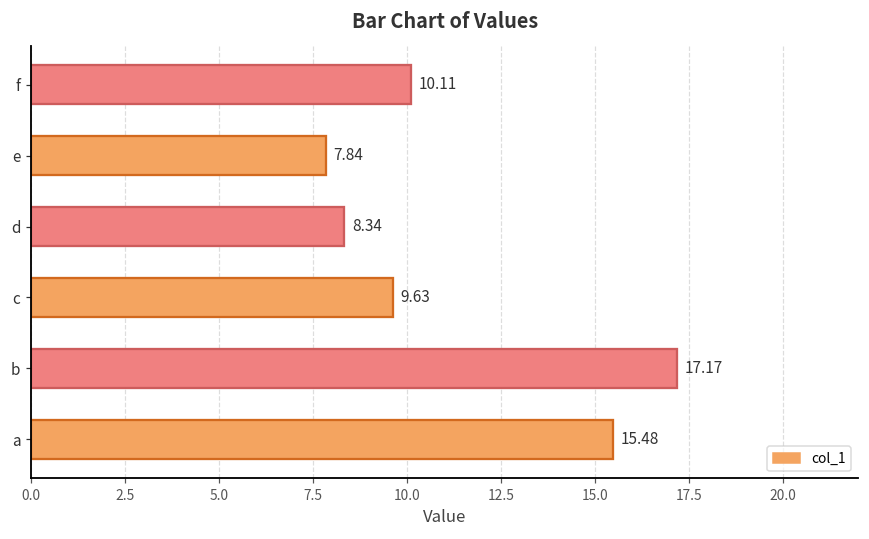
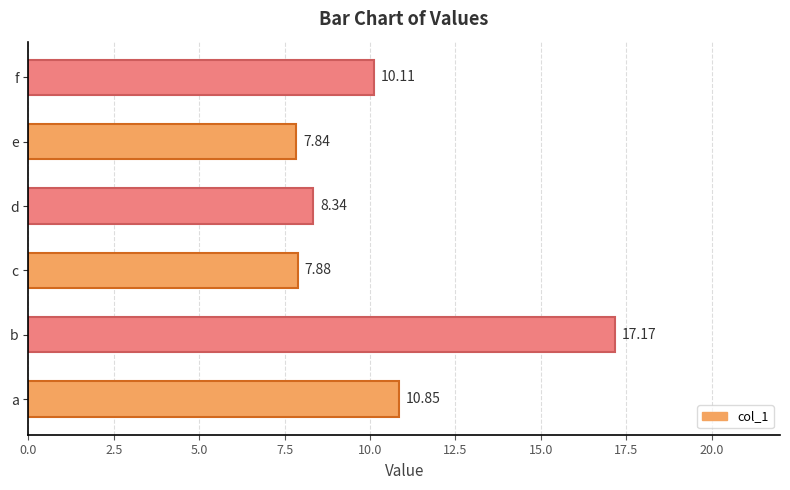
c: 9.63 -> 7.88
a: 15.48 -> 10.85
